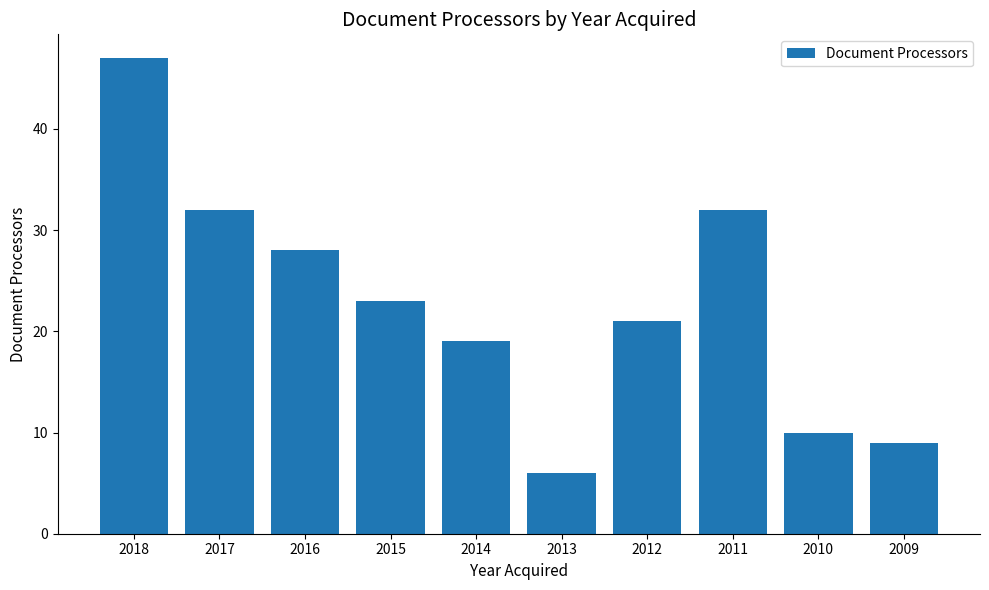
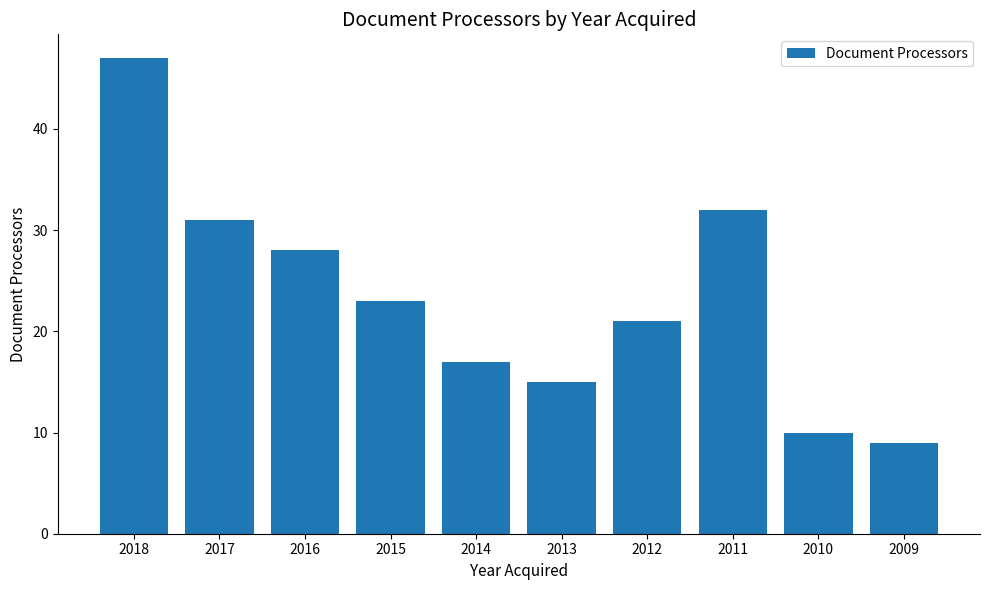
2017: 32 -> 31
2014: 19 -> 17
2013: 6 -> 15
